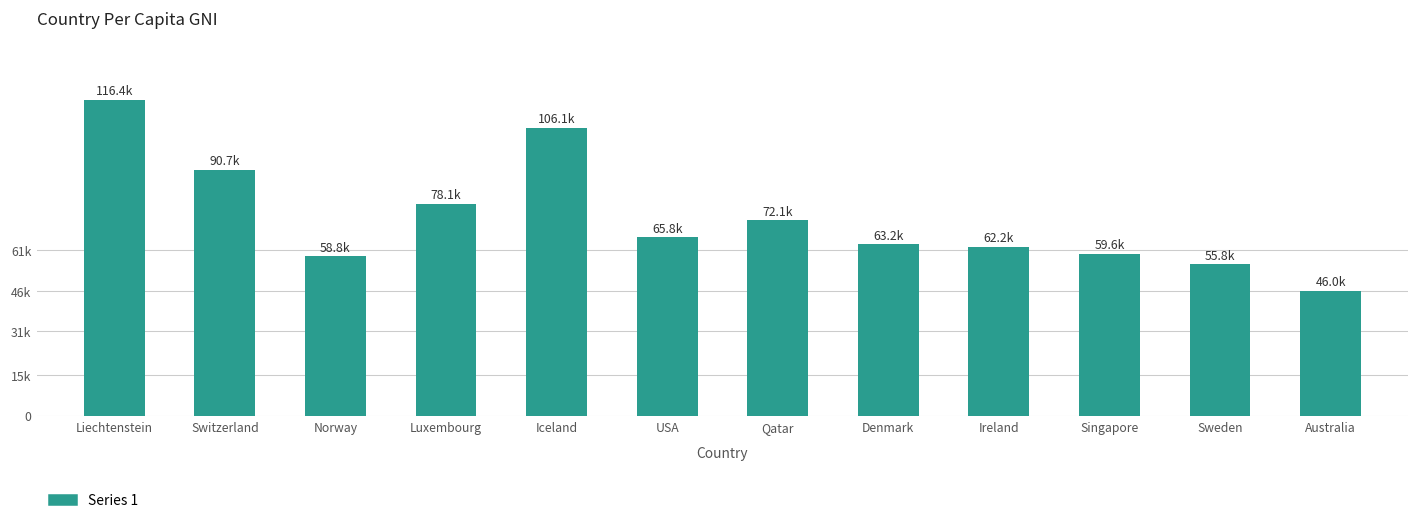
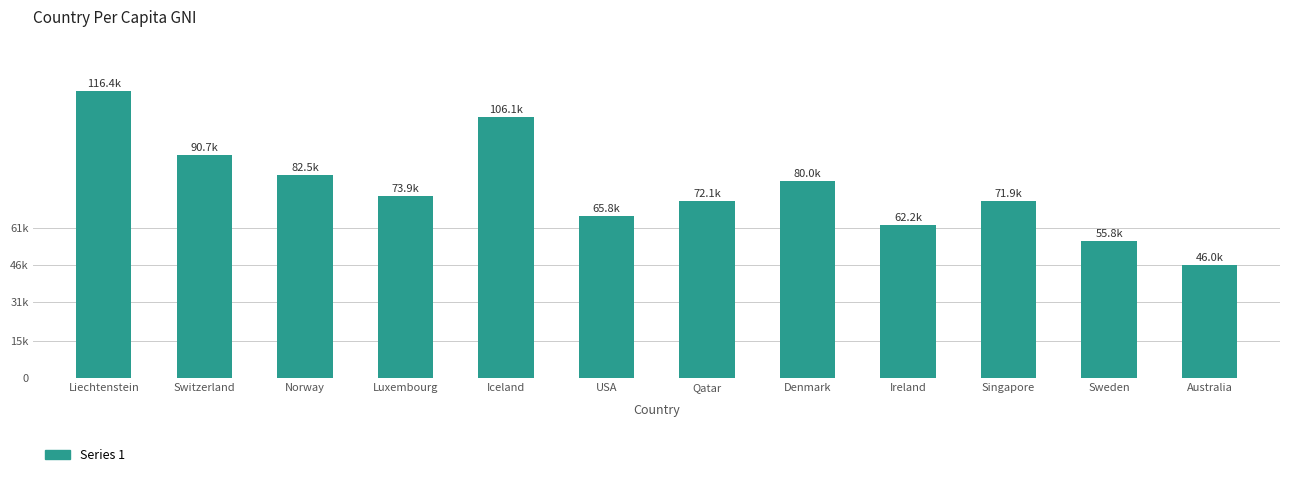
Norway: 58.8k -> 82.5k
Luxembourg: 78.1k -> 73.9k
Denmark: 63.2k -> 80.0k
Singapore: 59.6k -> 71.9k
